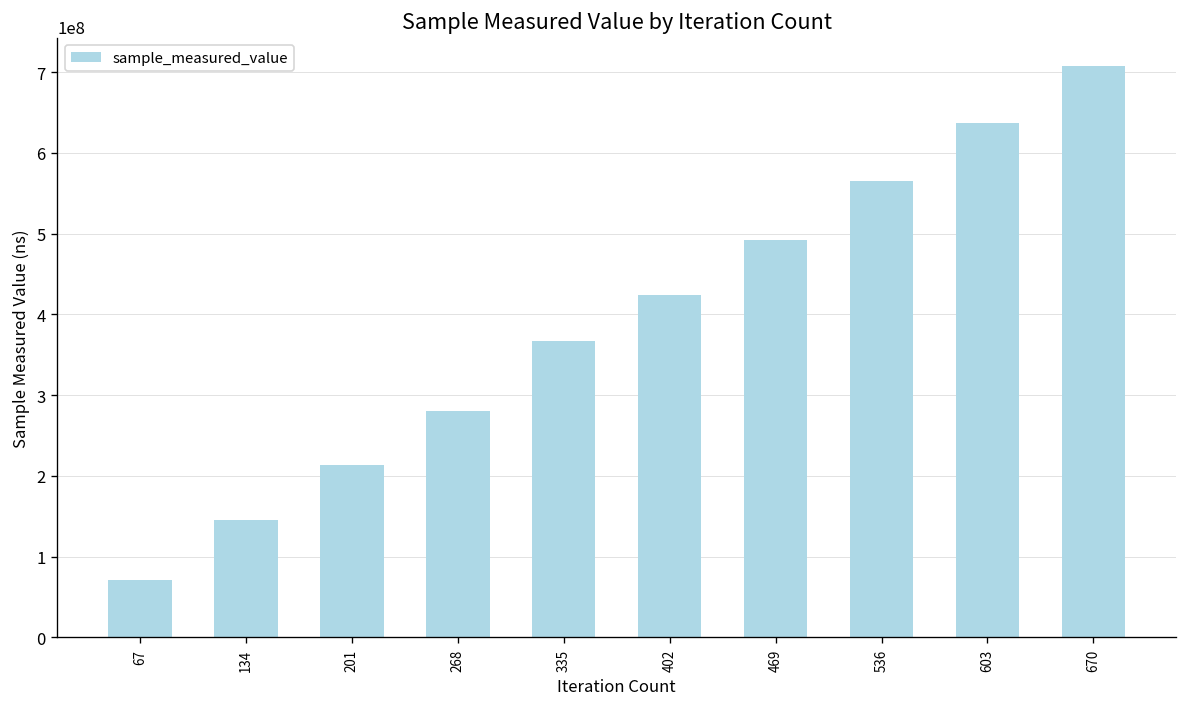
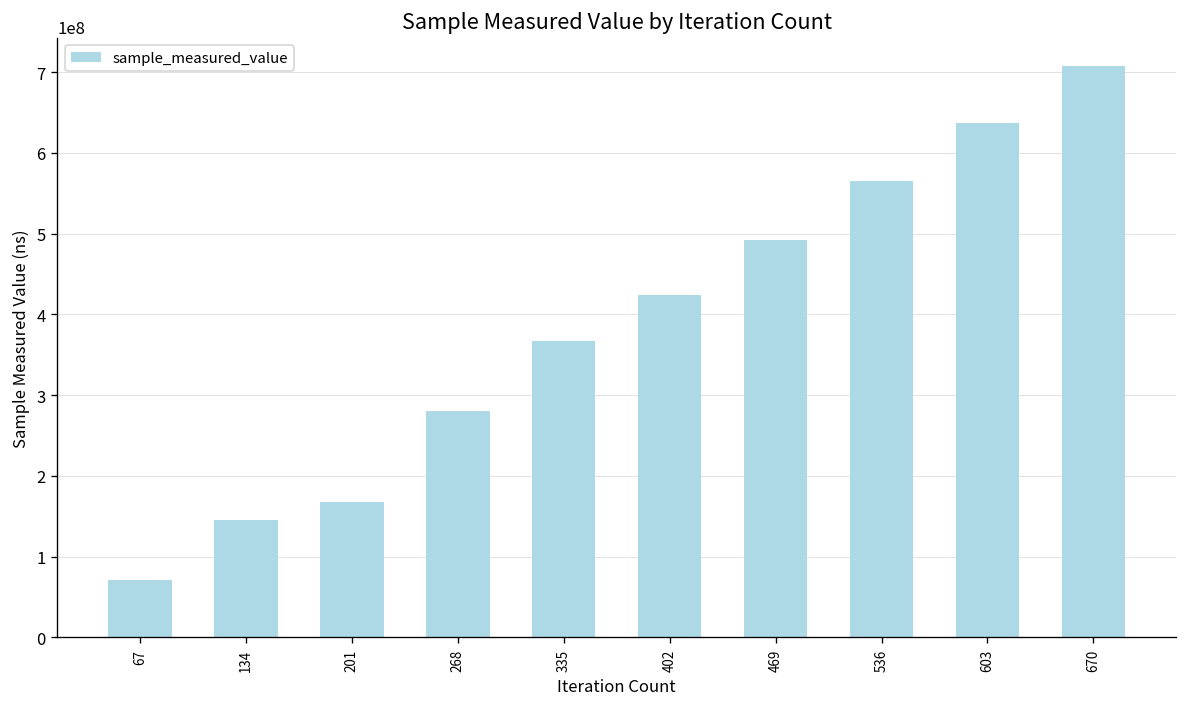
201: 210000000 -> 170000000
